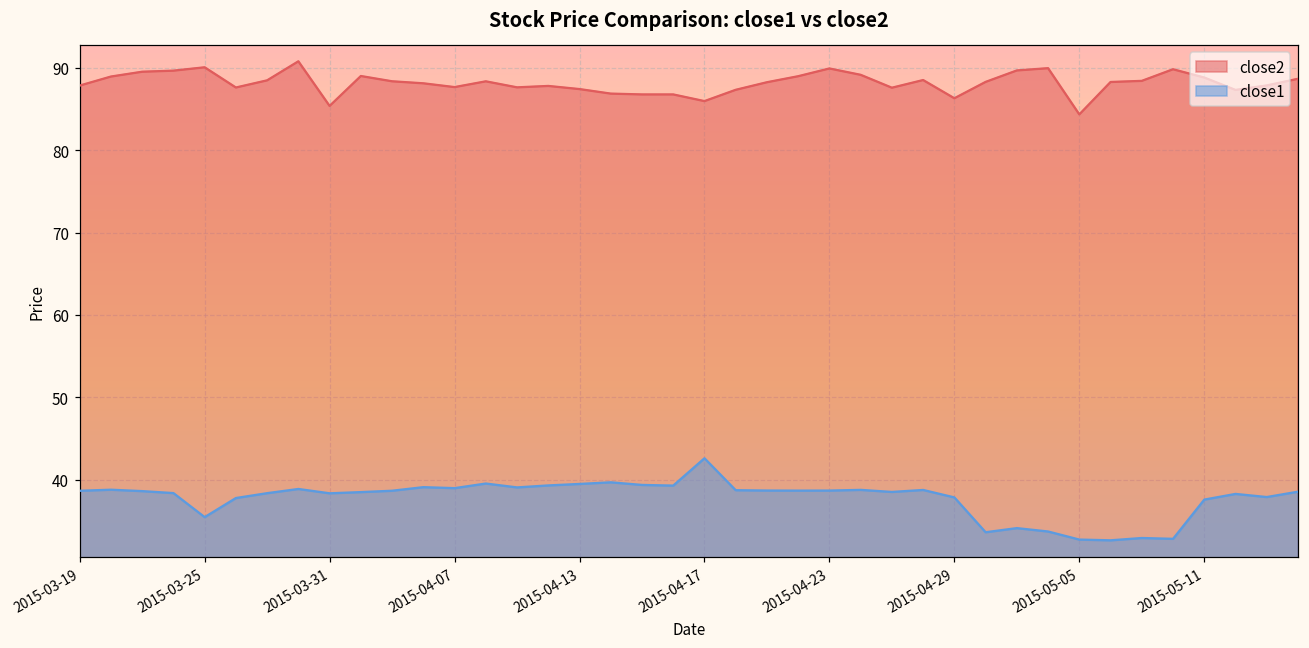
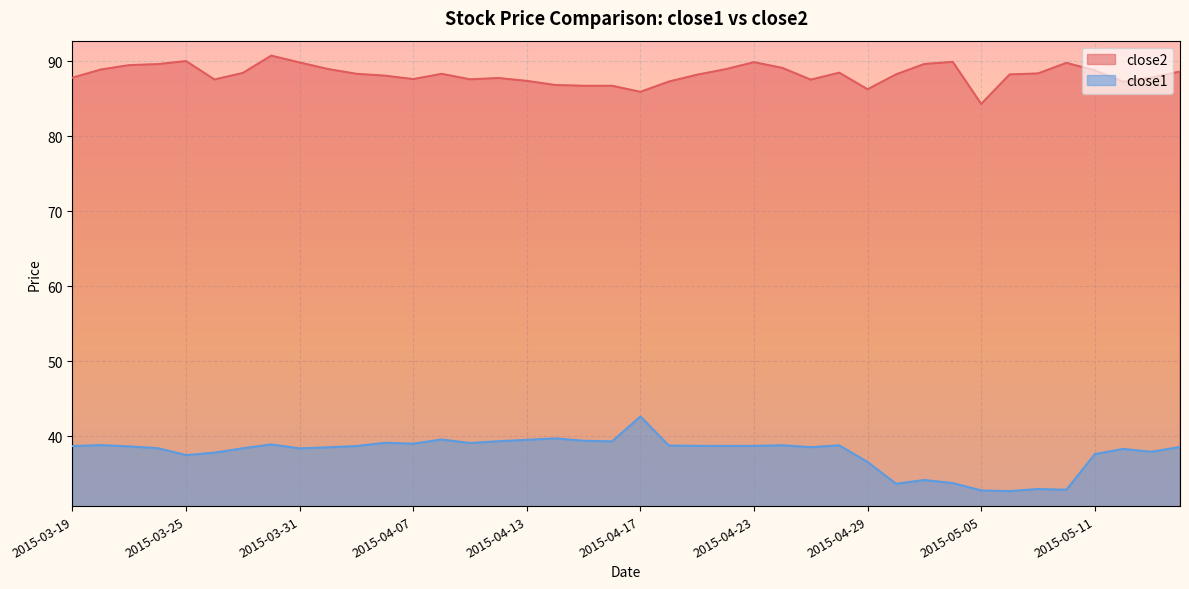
close1, 2015-03-25: 35 -> 37
close2, 2015-03-31: 85 -> 90
close1, 2015-04-29: 38 -> 37
